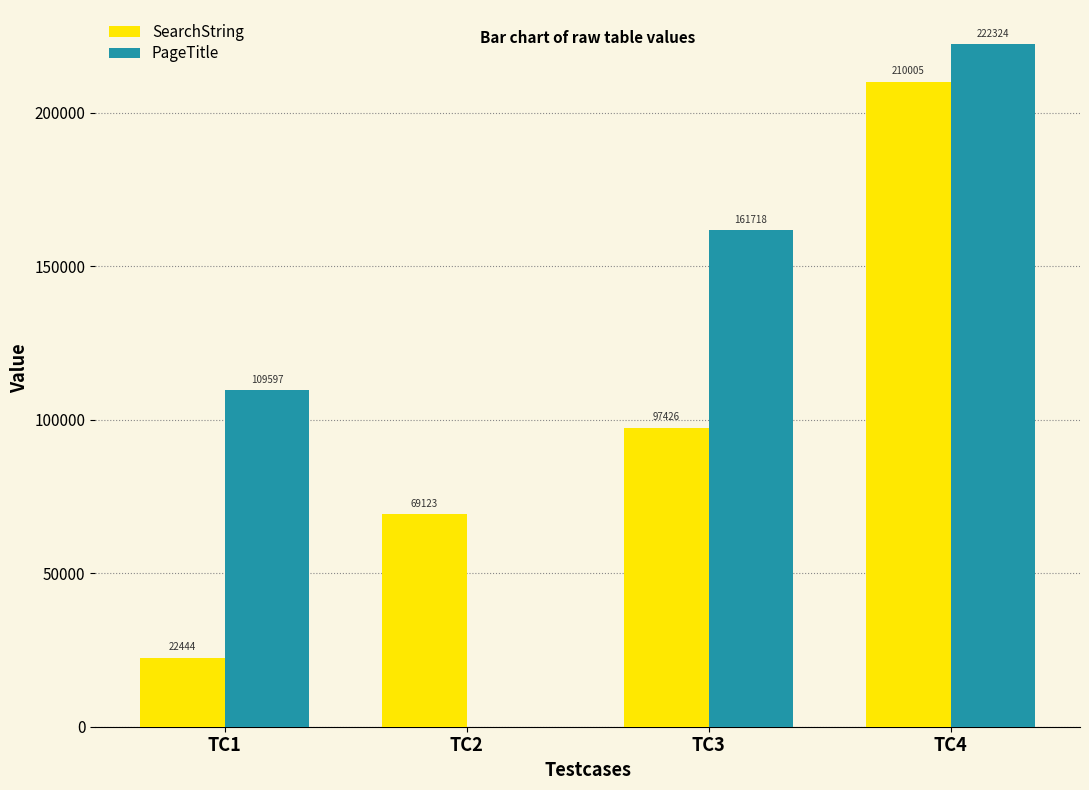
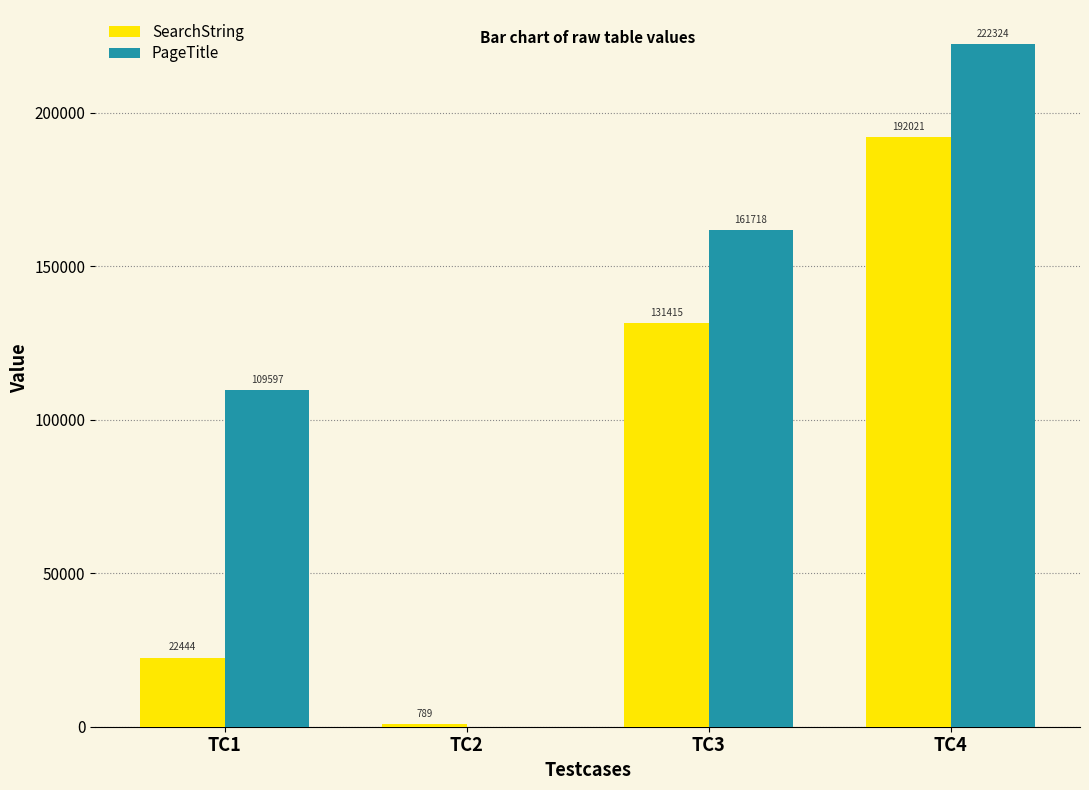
SearchString, TC2: 69123 -> 789
SearchString, TC3: 97426 -> 131415
SearchString, TC4: 210005 -> 192021
